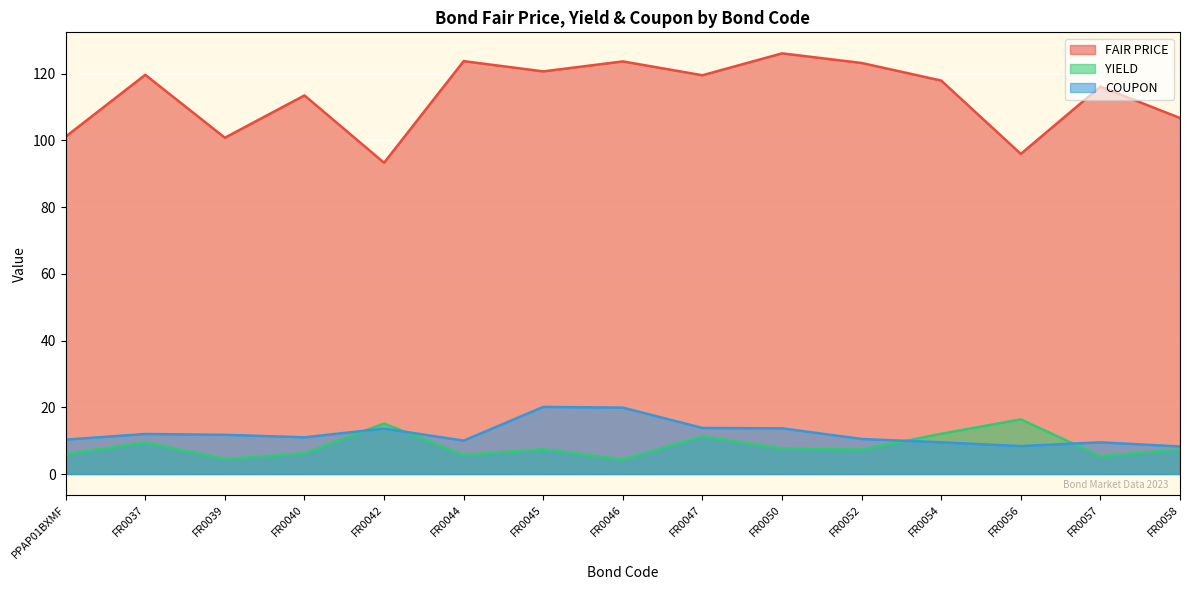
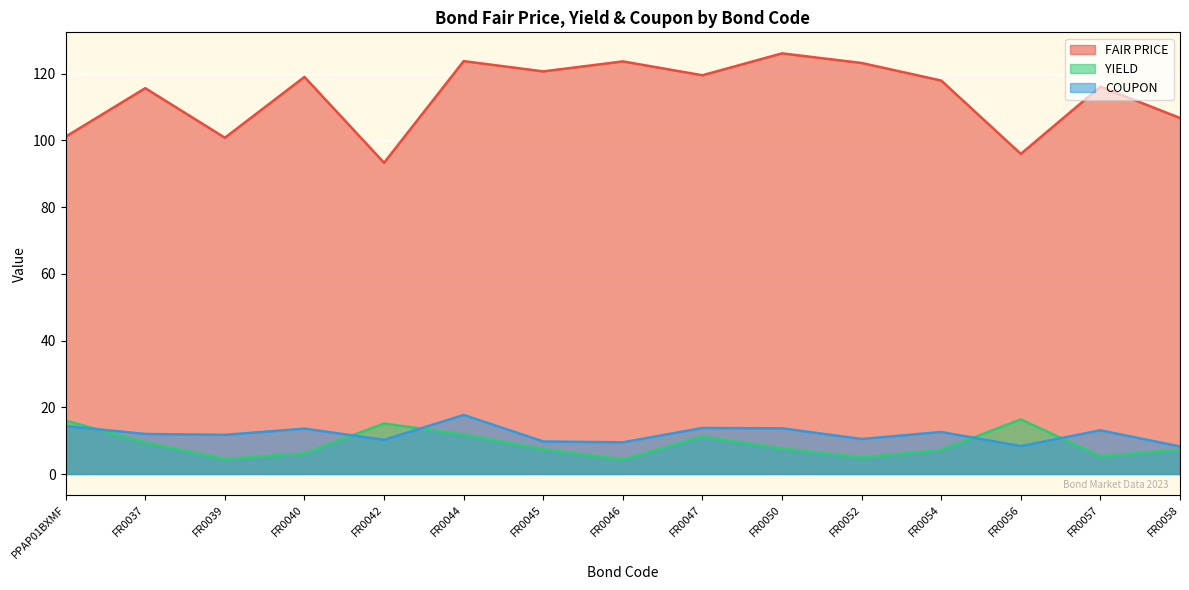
YIELD, PPAP01BXMF: 6 -> 16
COUPON, PPAP01BXMF: 10 -> 14
FAIR PRICE, FR0037: 120 -> 116
FAIR PRICE, FR0040: 114 -> 119
COUPON, FR0040: 11 -> 14
COUPON, FR0042: 14 -> 10
YIELD, FR0044: 6 -> 12
COUPON, FR0044: 10 -> 18
COUPON, FR0045: 20 -> 10
COUPON, FR0046: 20 -> 10
YIELD, FR0052: 7 -> 5
YIELD, FR0054: 12 -> 7
COUPON, FR0054: 10 -> 13
COUPON, FR0057: 10 -> 13
